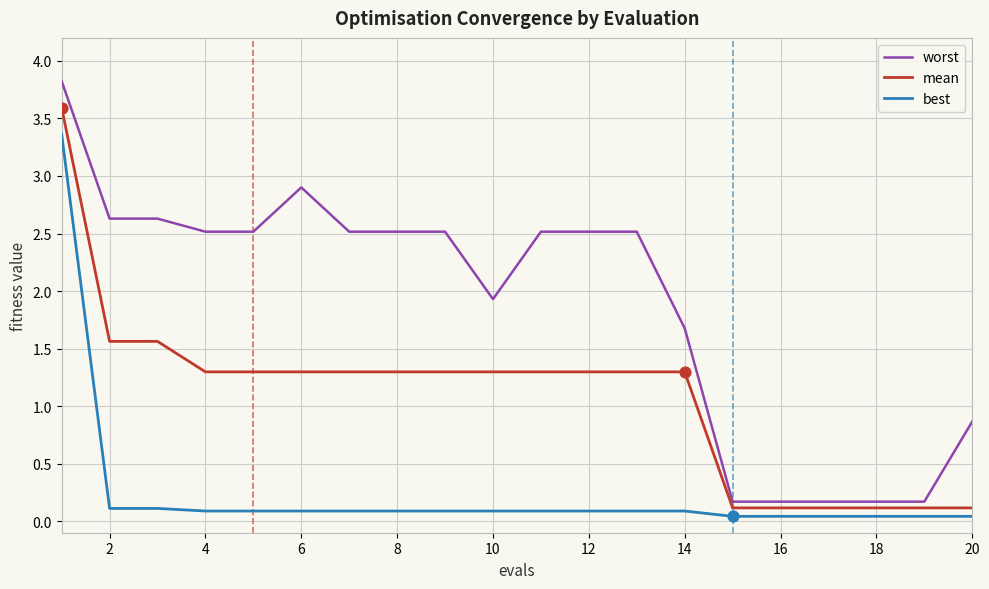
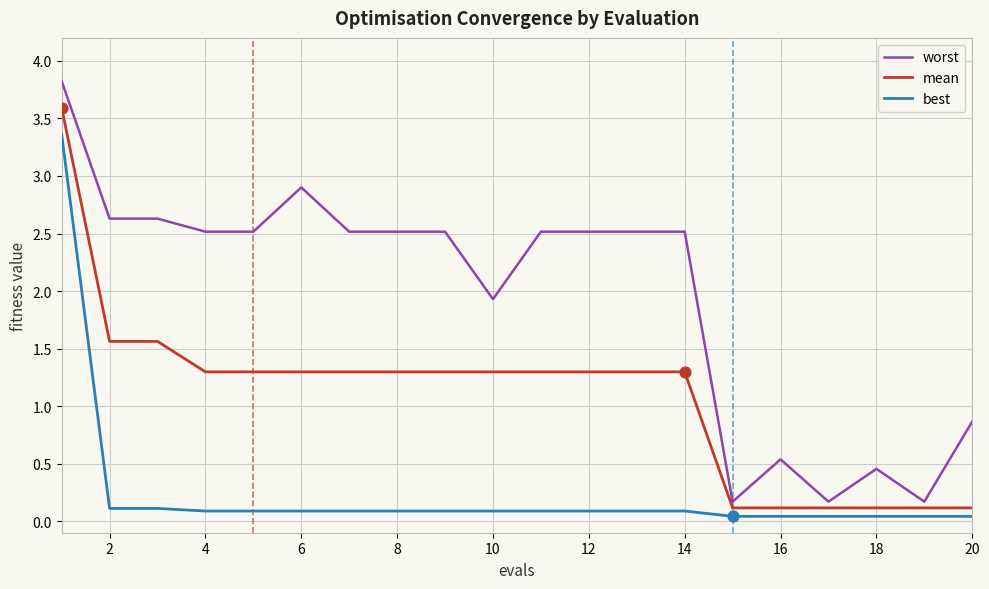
worst, 14: 1.68 -> 2.52
worst, 16: 0.17 -> 0.54
worst, 18: 0.17 -> 0.46
